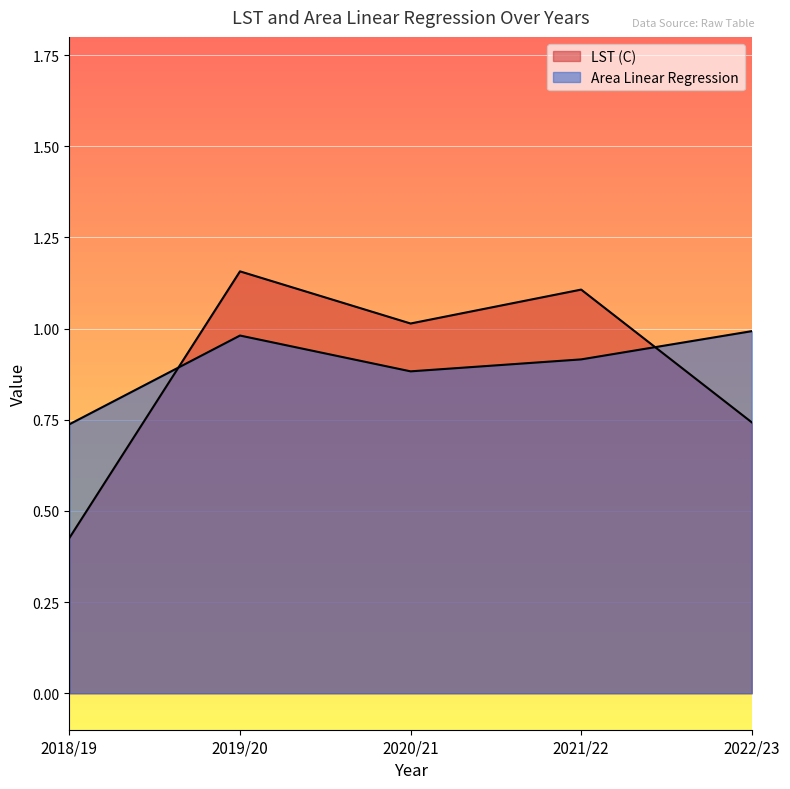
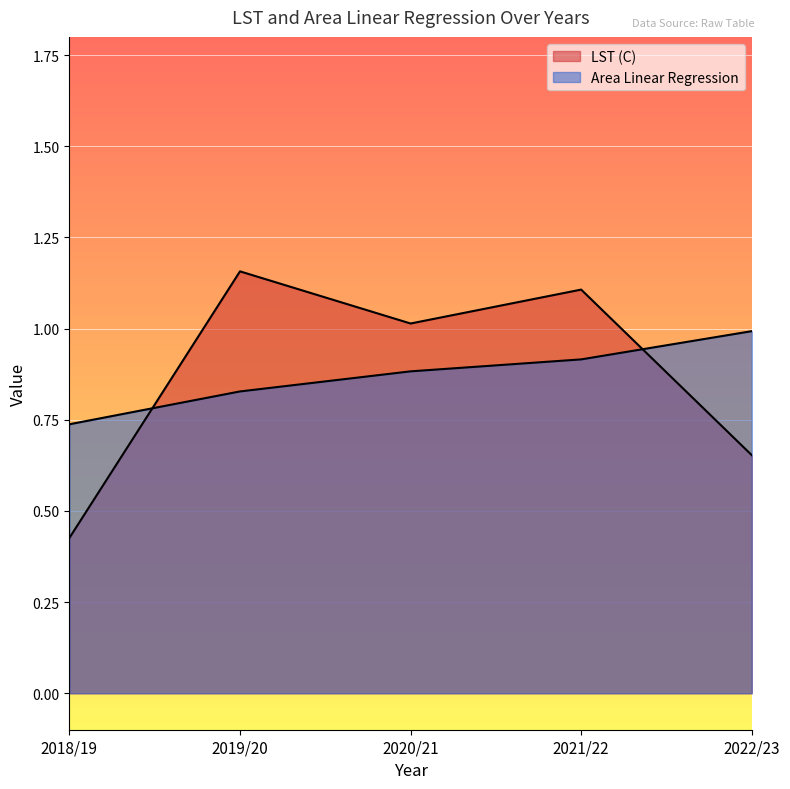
Area Linear Regression, 2019/20: 0.98 -> 0.83
LST (C), 2022/23: 0.74 -> 0.65
